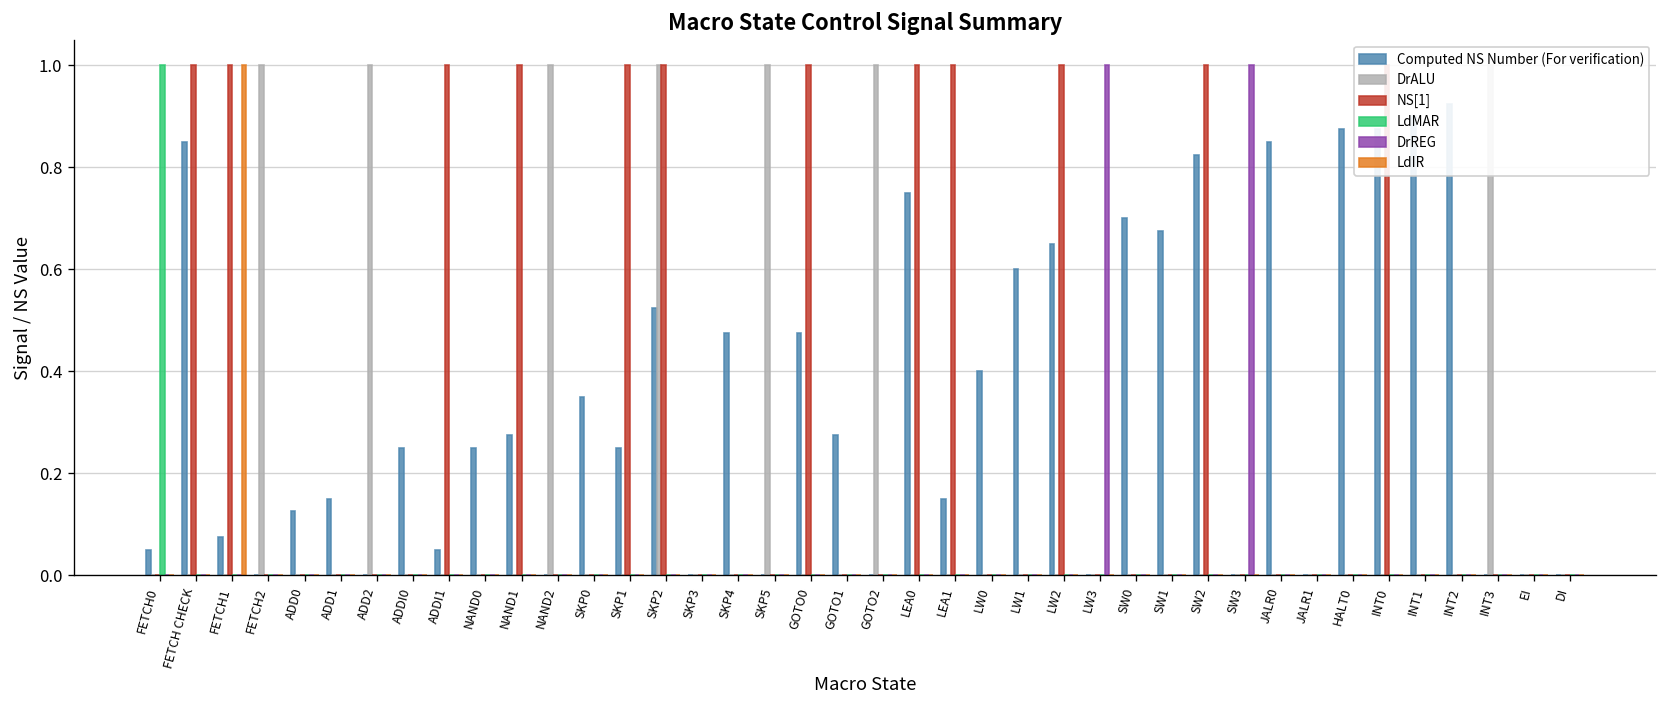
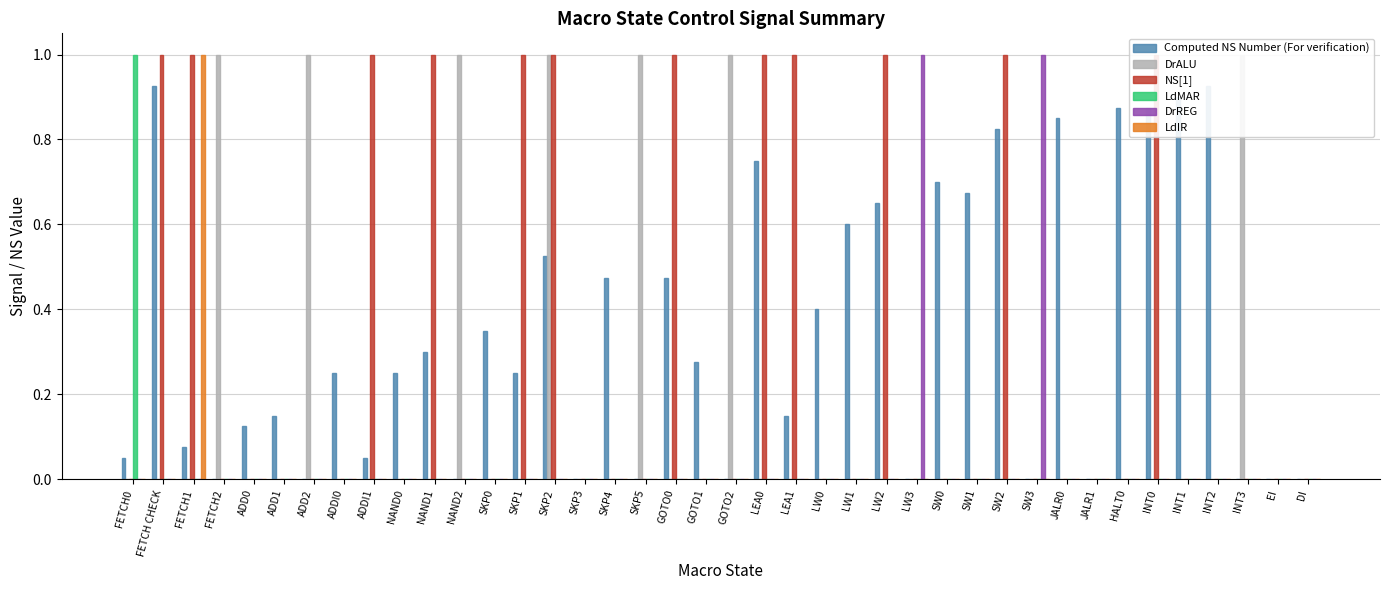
Computed NS Number (For verification), FETCH CHECK: 0.85 -> 0.93
Computed NS Number (For verification), NAND1: 0.28 -> 0.30
